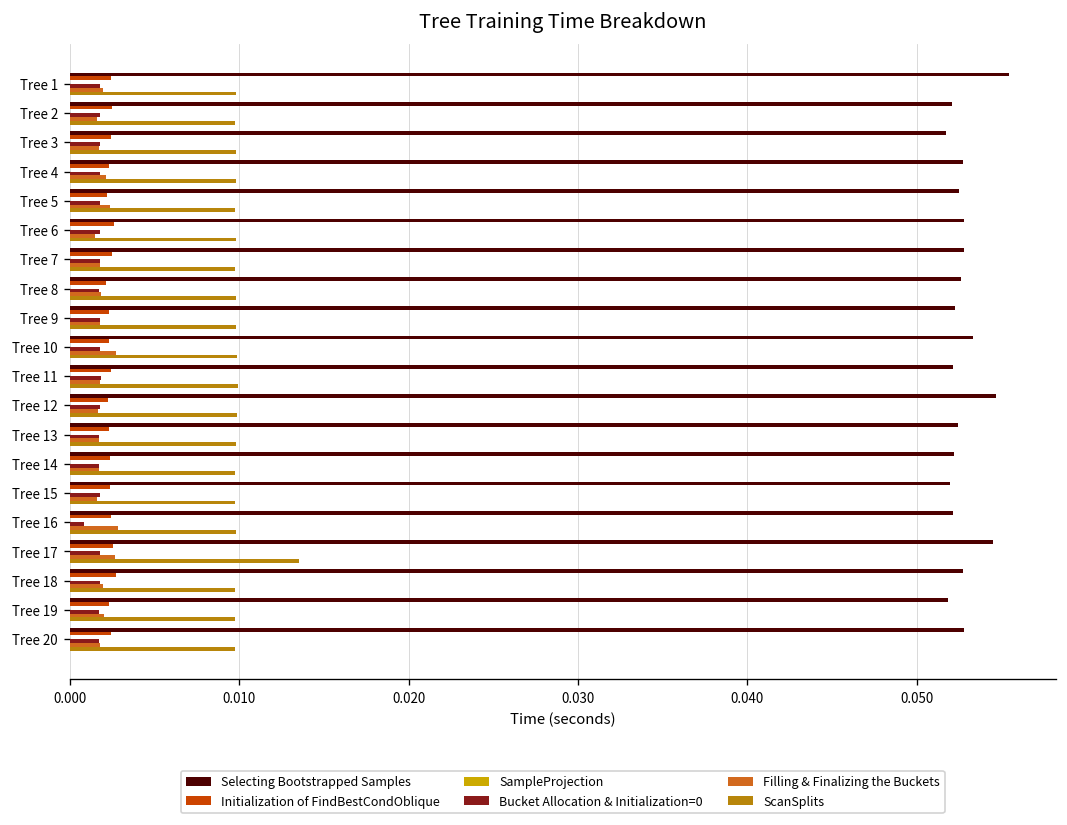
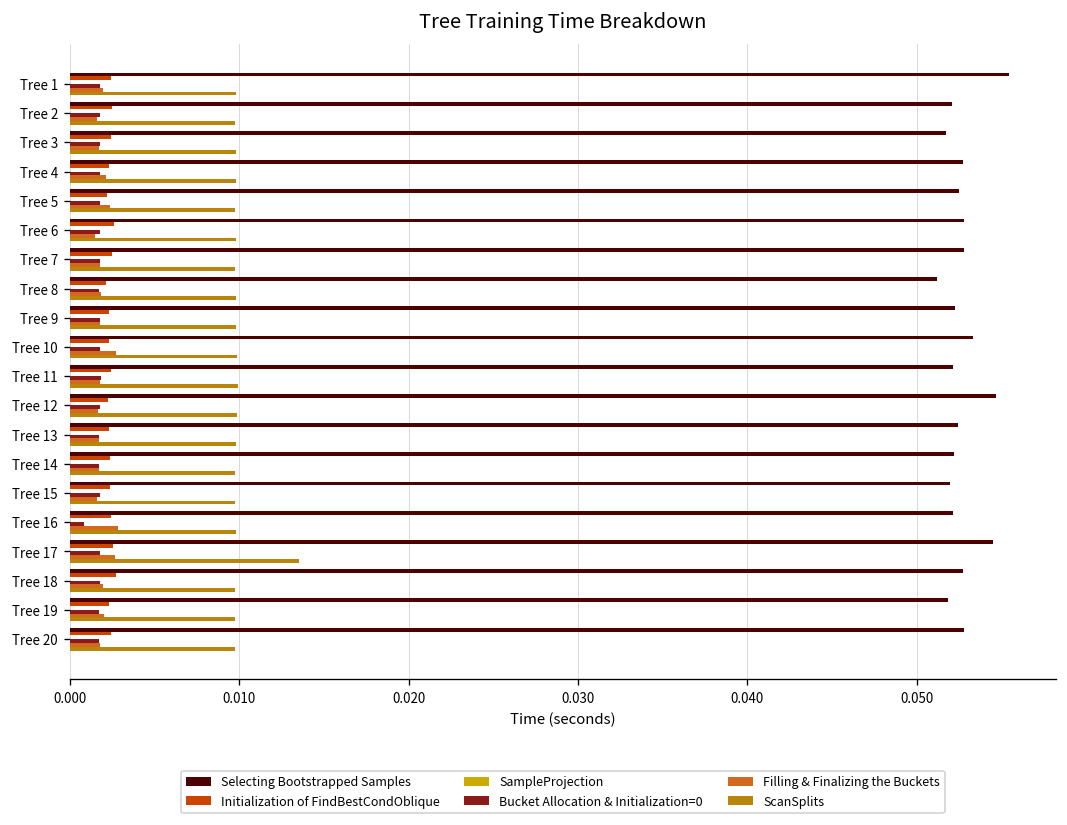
Selecting Bootstrapped Samples, Tree 8: 0.0526 -> 0.0512
